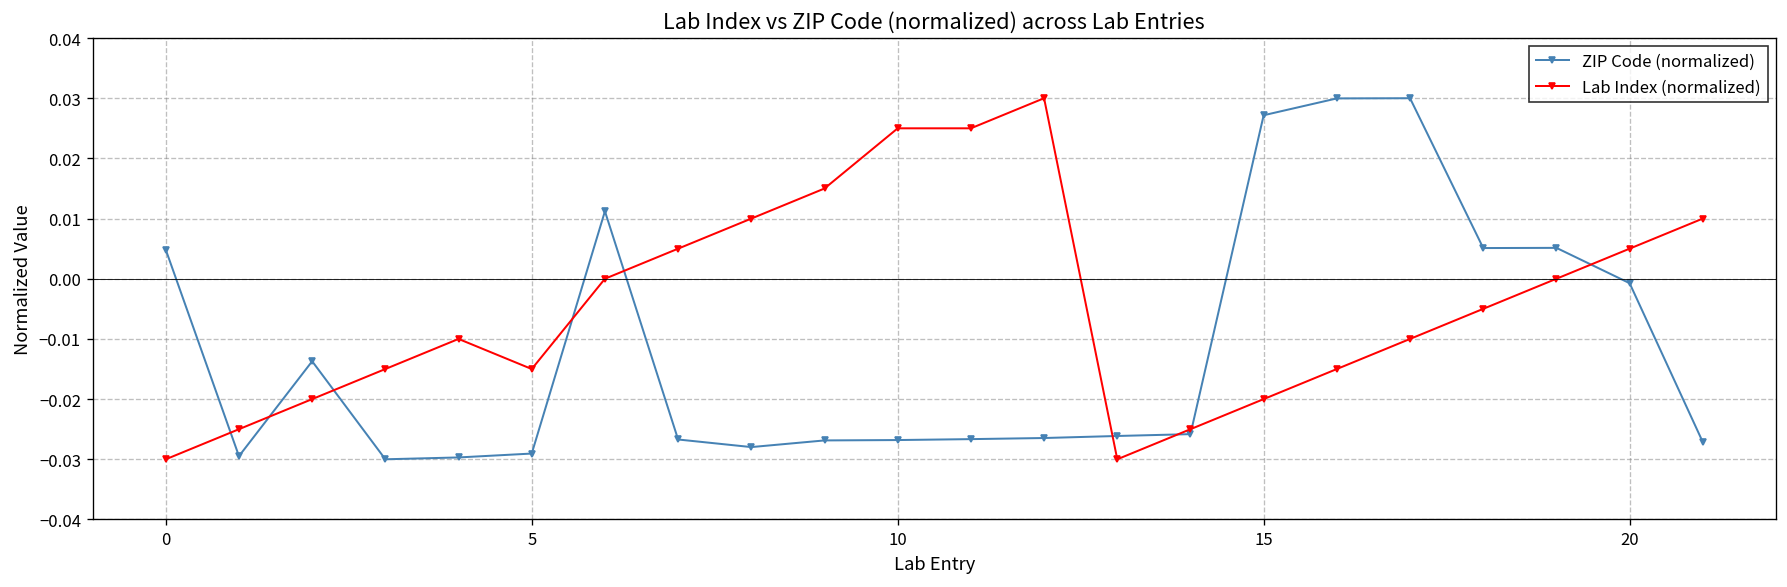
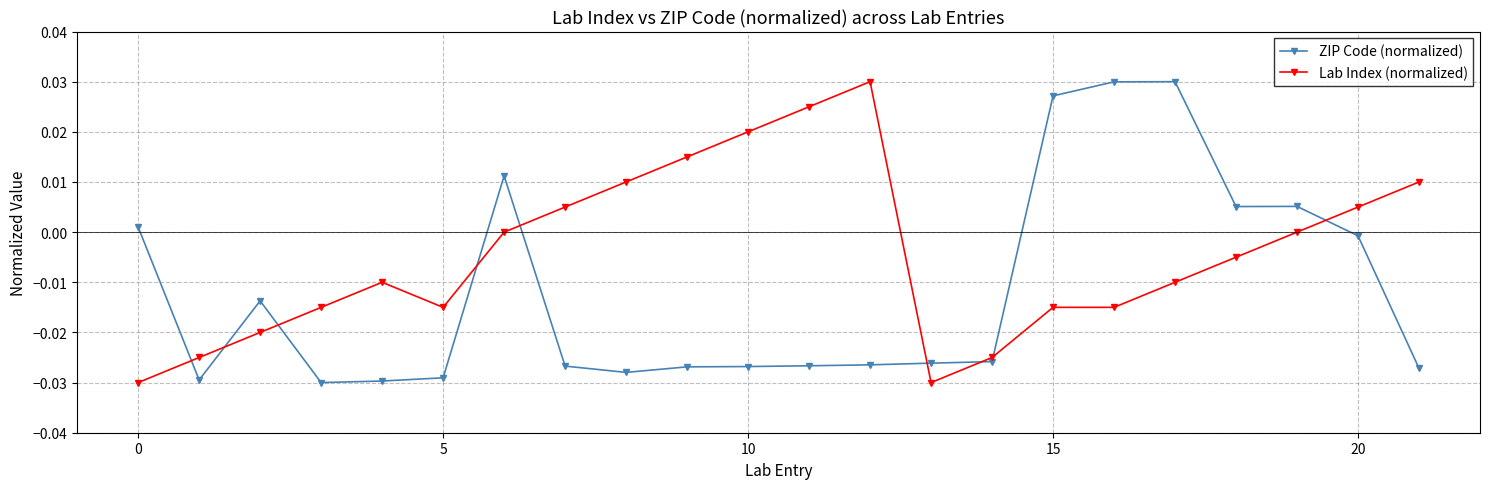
ZIP Code (normalized), 0: 0.005 -> 0.001
Lab Index (normalized), 10: 0.025 -> 0.020
Lab Index (normalized), 15: -0.020 -> -0.015
